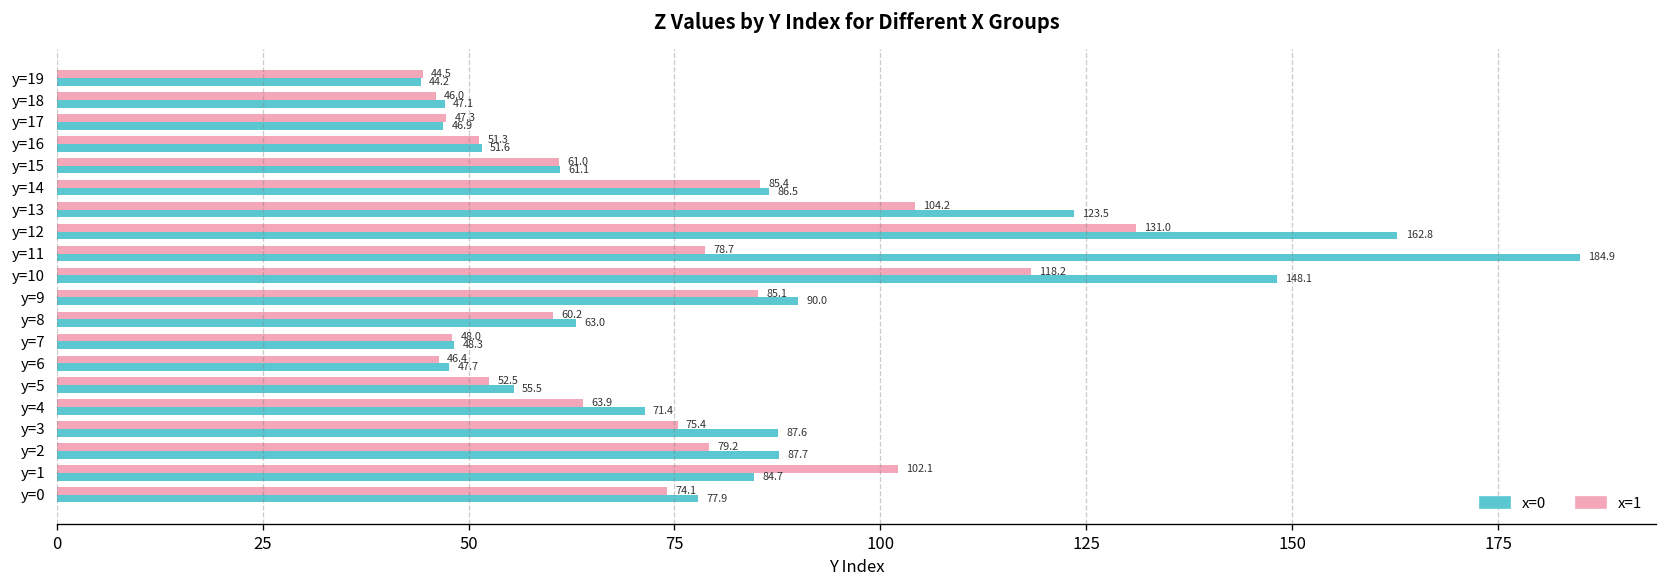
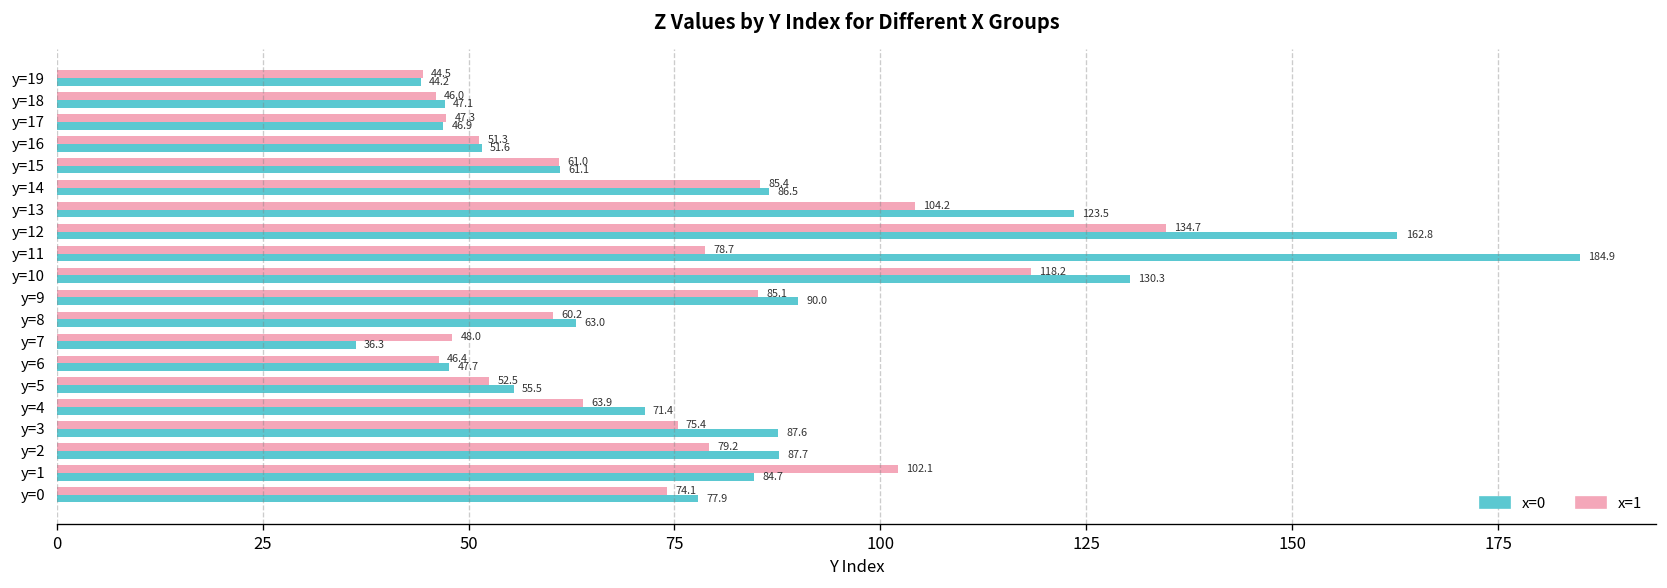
x=1, y=12: 131.0 -> 134.7
x=0, y=10: 148.1 -> 130.3
x=0, y=7: 48.3 -> 36.3
